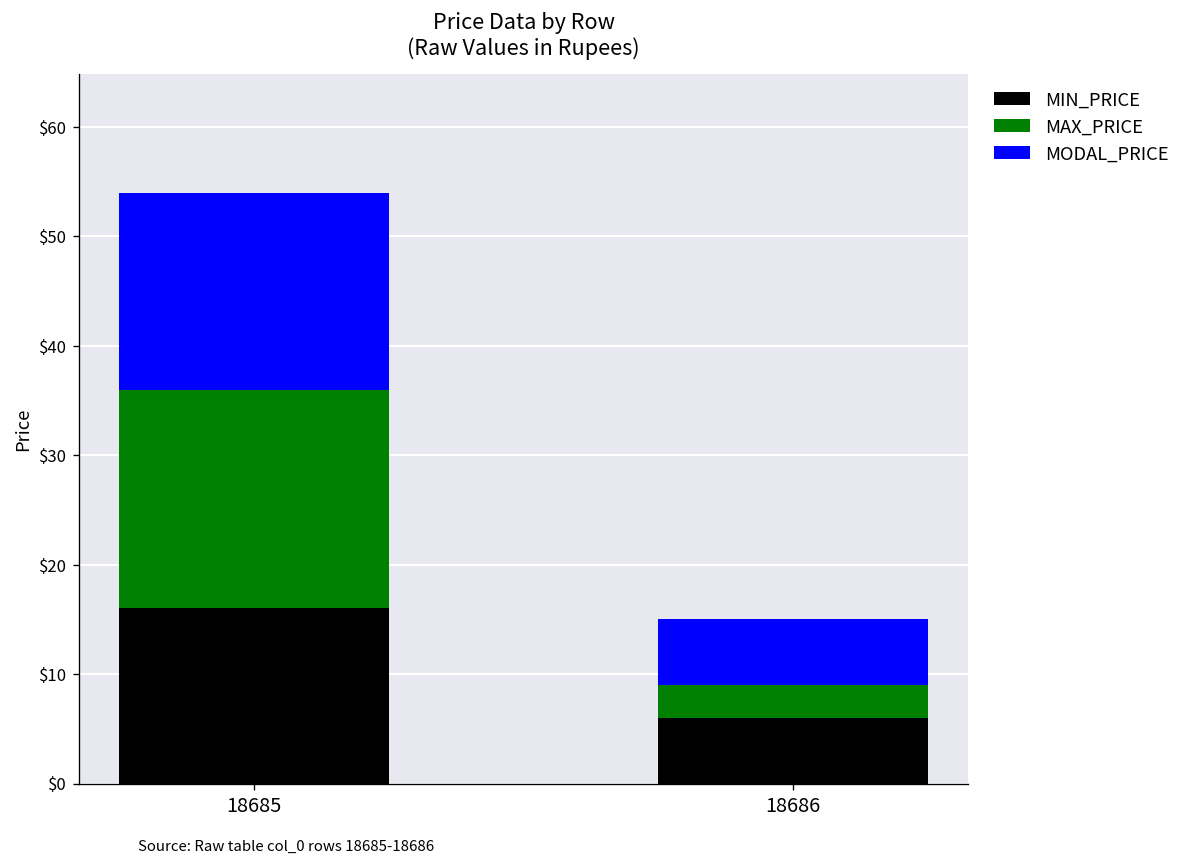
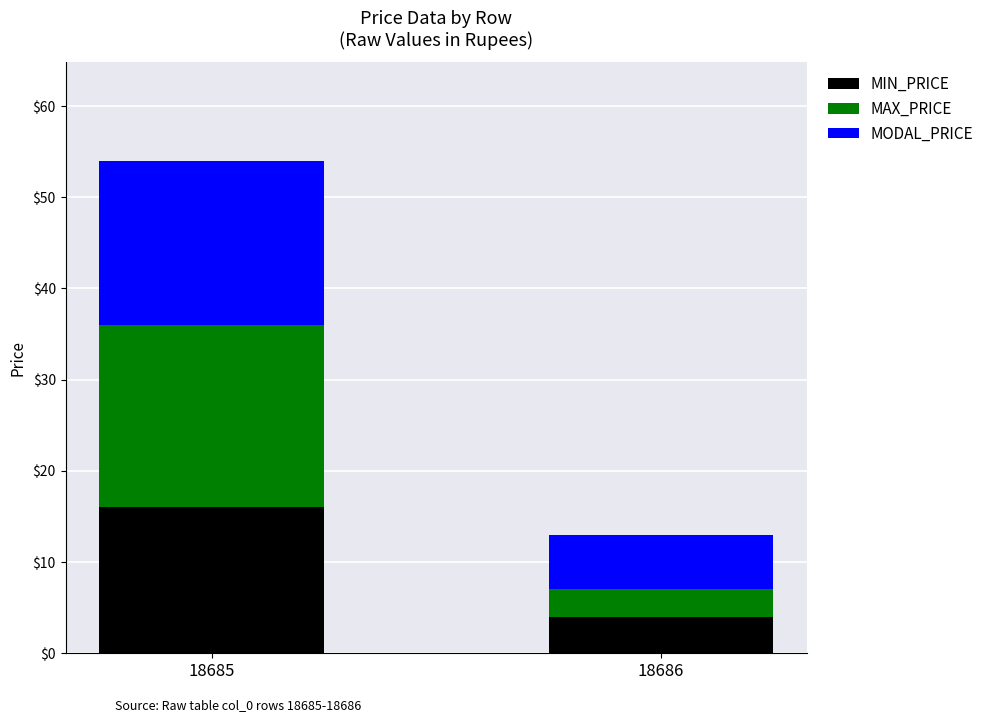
MIN_PRICE, 18686: $6 -> $4
